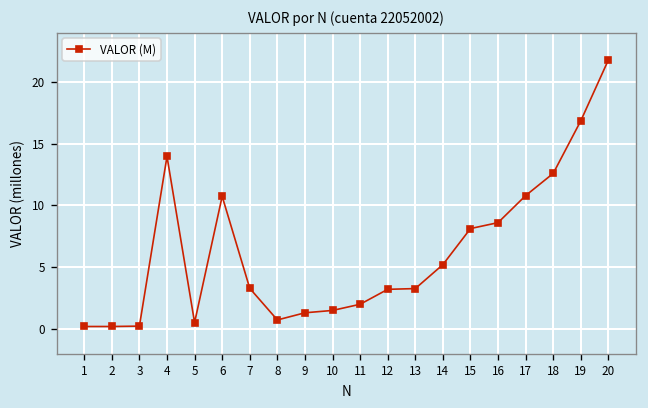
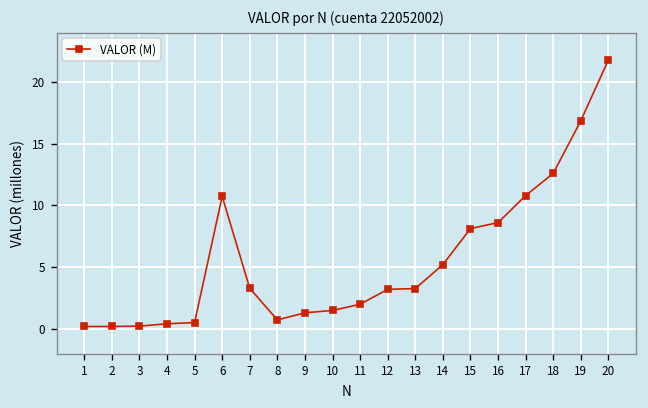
4: 14.0 -> 0.4
